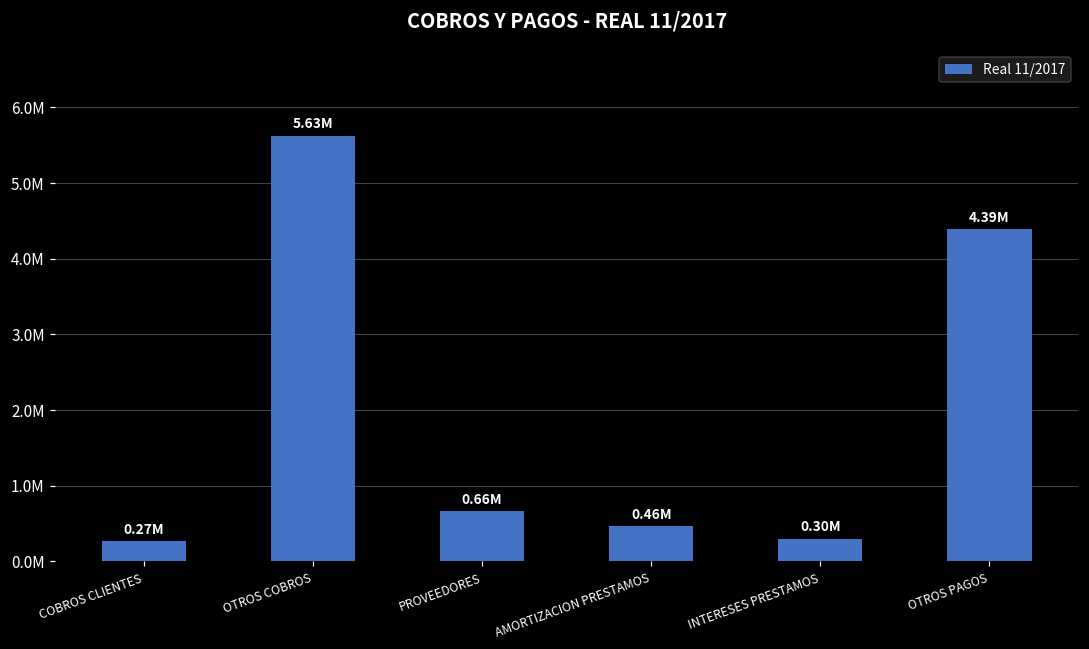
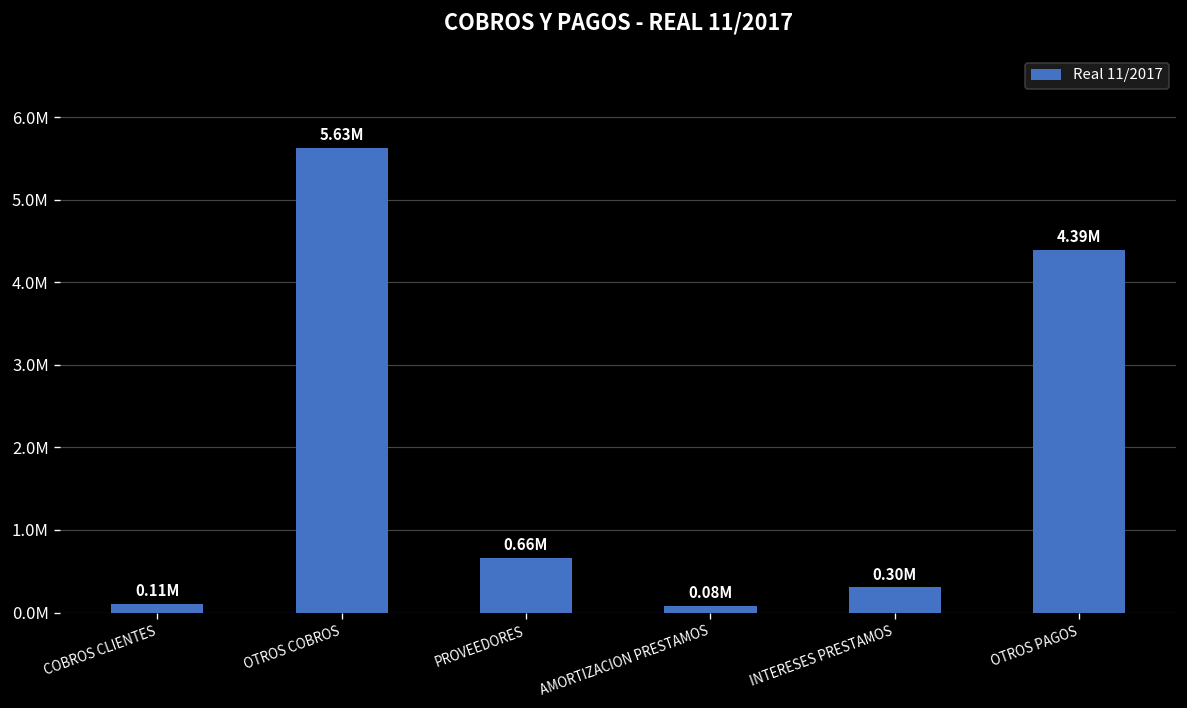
COBROS CLIENTES: 0.27M -> 0.11M
AMORTIZACION PRESTAMOS: 0.46M -> 0.08M
